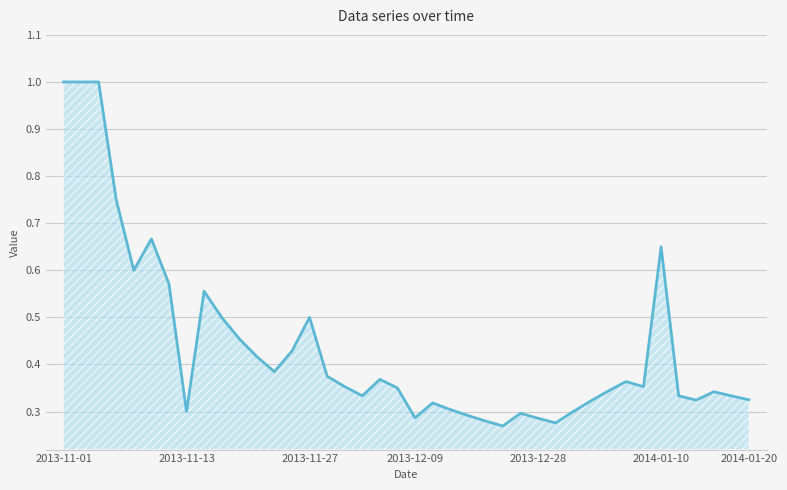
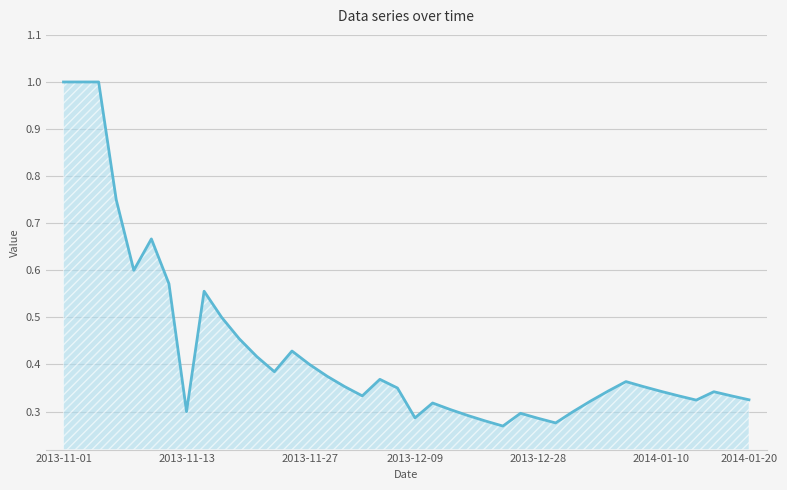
2013-11-27: 0.5 -> 0.4
2014-01-10: 0.65 -> 0.34
